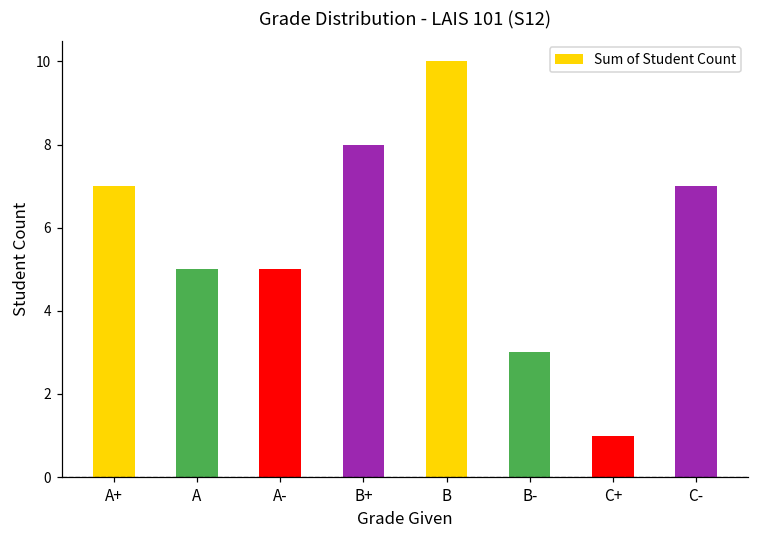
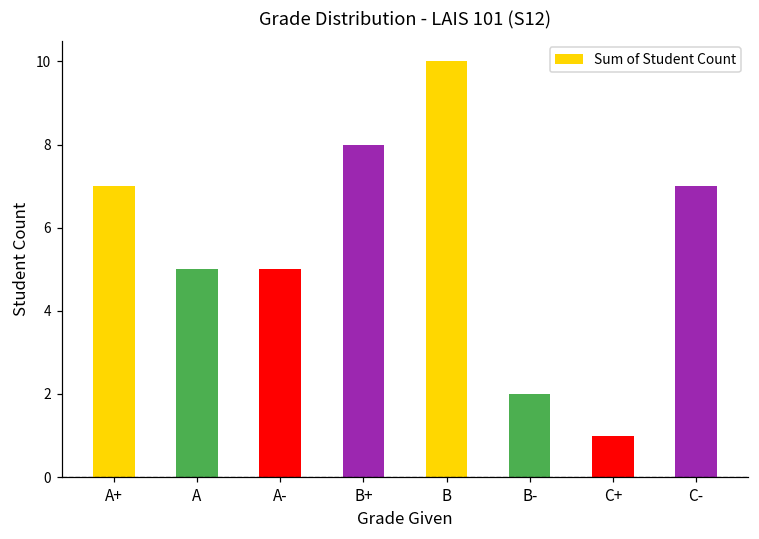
B-: 3 -> 2
